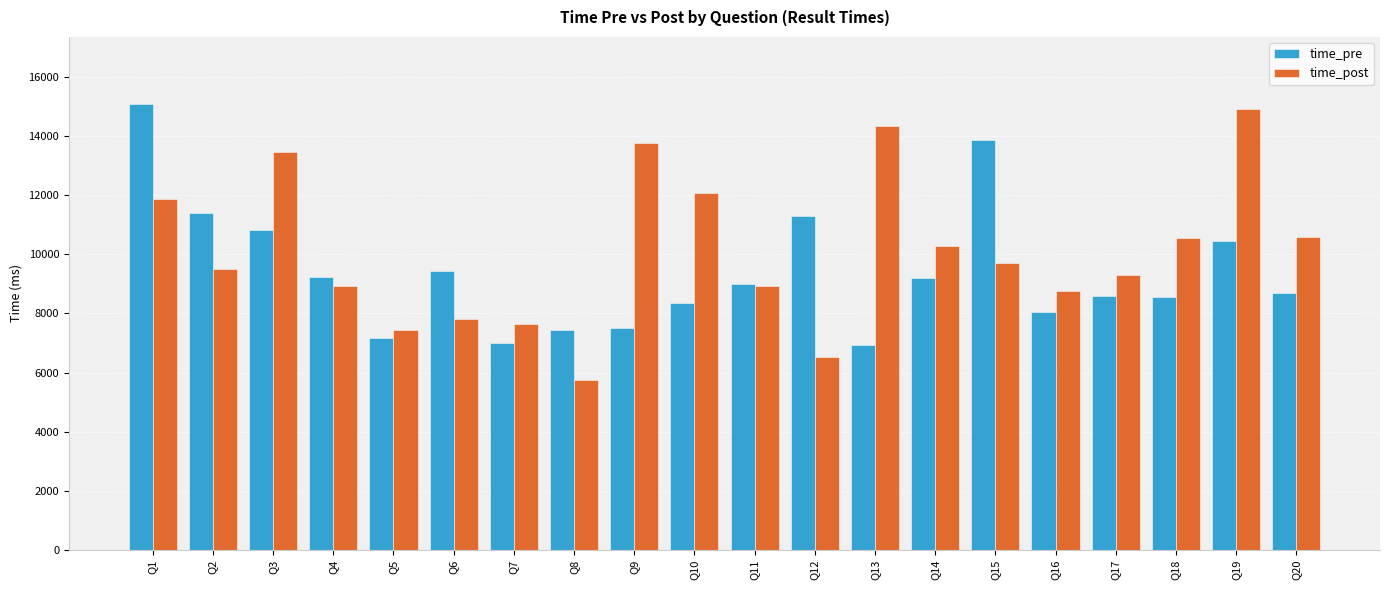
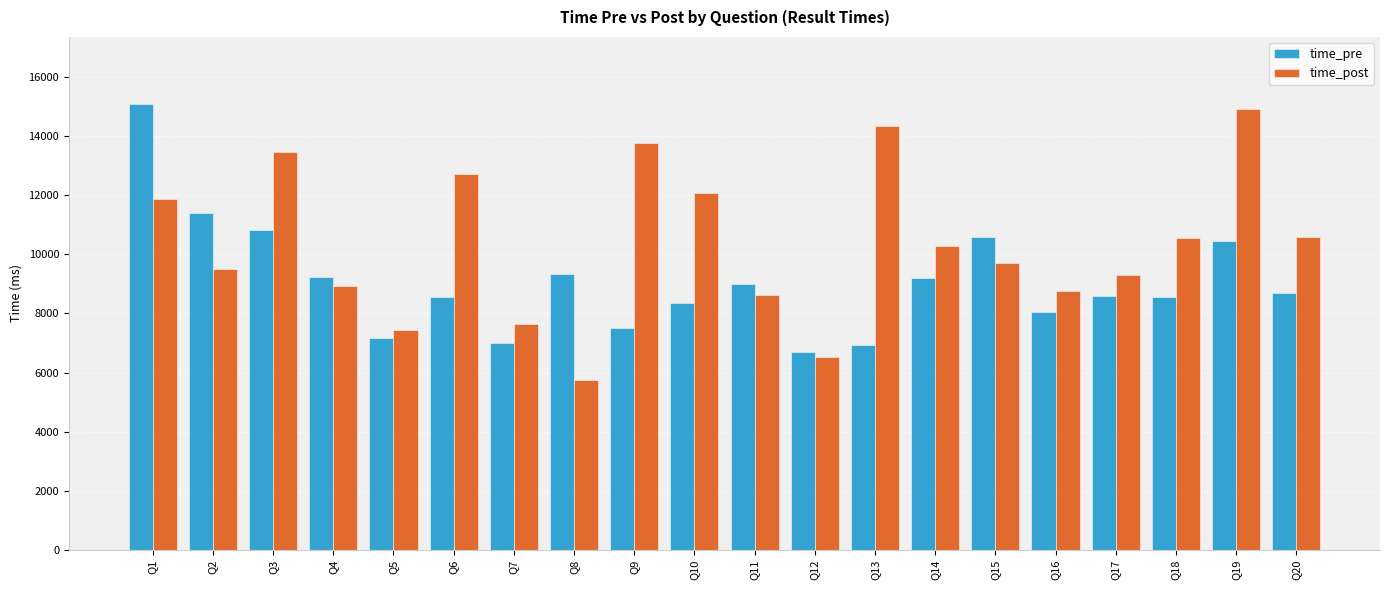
time_pre, Q6: 9400 -> 8600
time_post, Q6: 7800 -> 12700
time_pre, Q8: 7400 -> 9300
time_post, Q11: 8900 -> 8600
time_pre, Q12: 11300 -> 6700
time_pre, Q15: 13900 -> 10600
